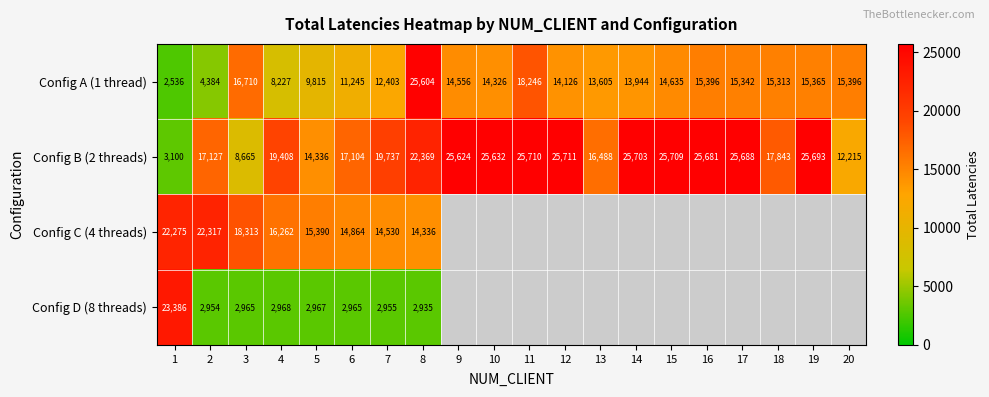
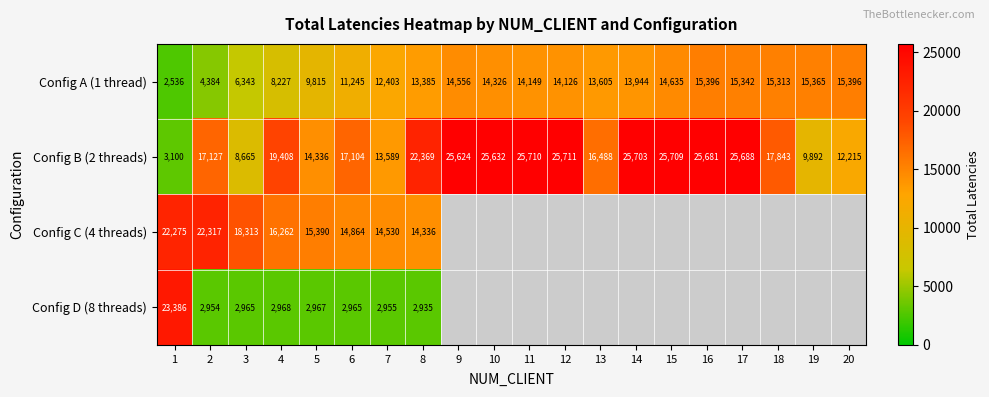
Config A (1 thread), 3: 16,710 -> 6,343
Config A (1 thread), 8: 25,604 -> 13,385
Config A (1 thread), 11: 18,246 -> 14,149
Config B (2 threads), 7: 19,737 -> 13,589
Config B (2 threads), 19: 25,693 -> 9,892
